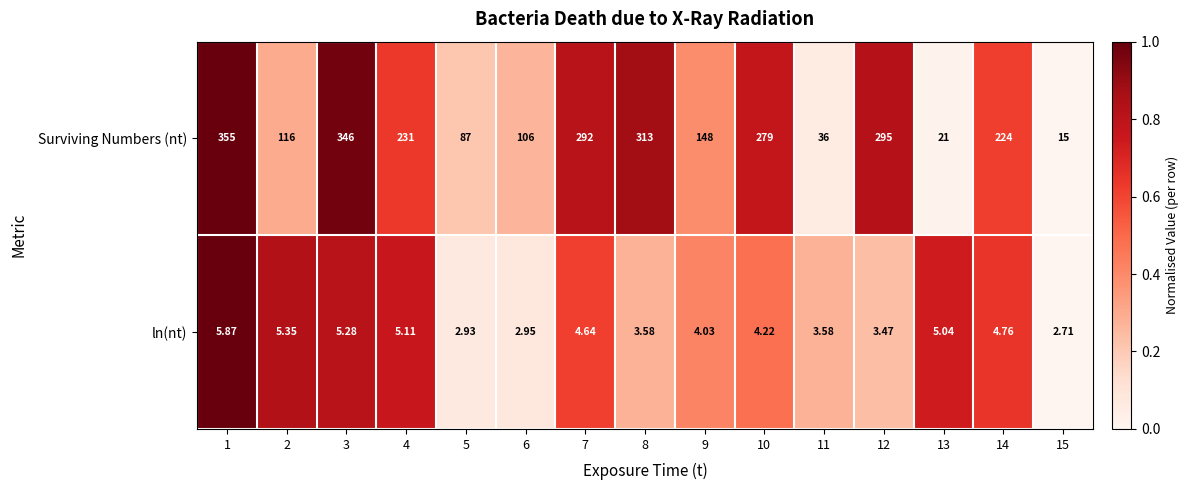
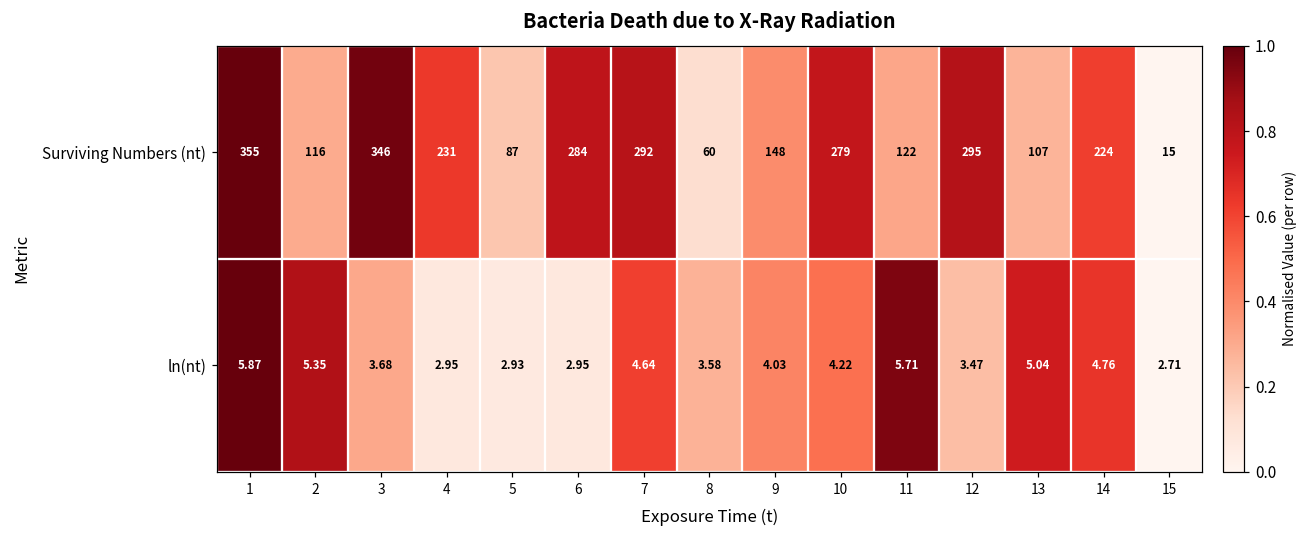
Surviving Numbers (nt), 6: 106 -> 284
Surviving Numbers (nt), 8: 313 -> 60
Surviving Numbers (nt), 11: 36 -> 122
Surviving Numbers (nt), 13: 21 -> 107
ln(nt), 3: 5.28 -> 3.68
ln(nt), 4: 5.11 -> 2.95
ln(nt), 11: 3.58 -> 5.71
